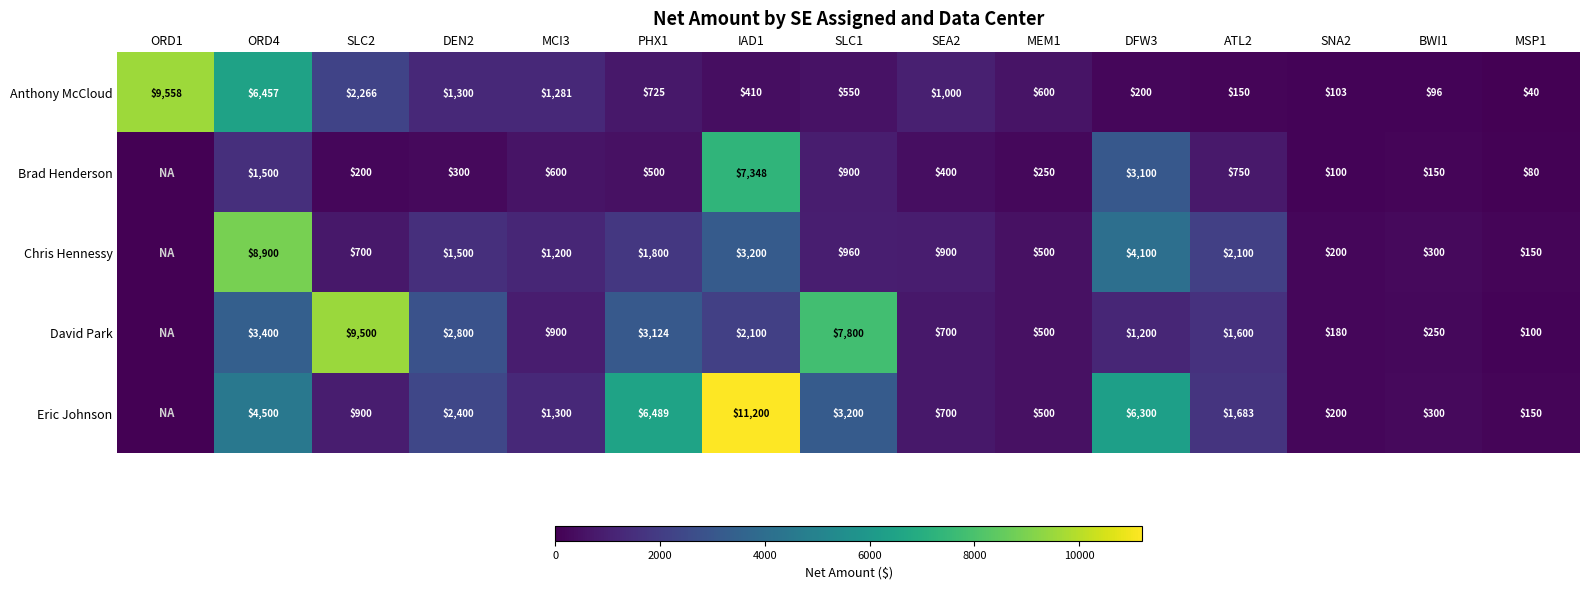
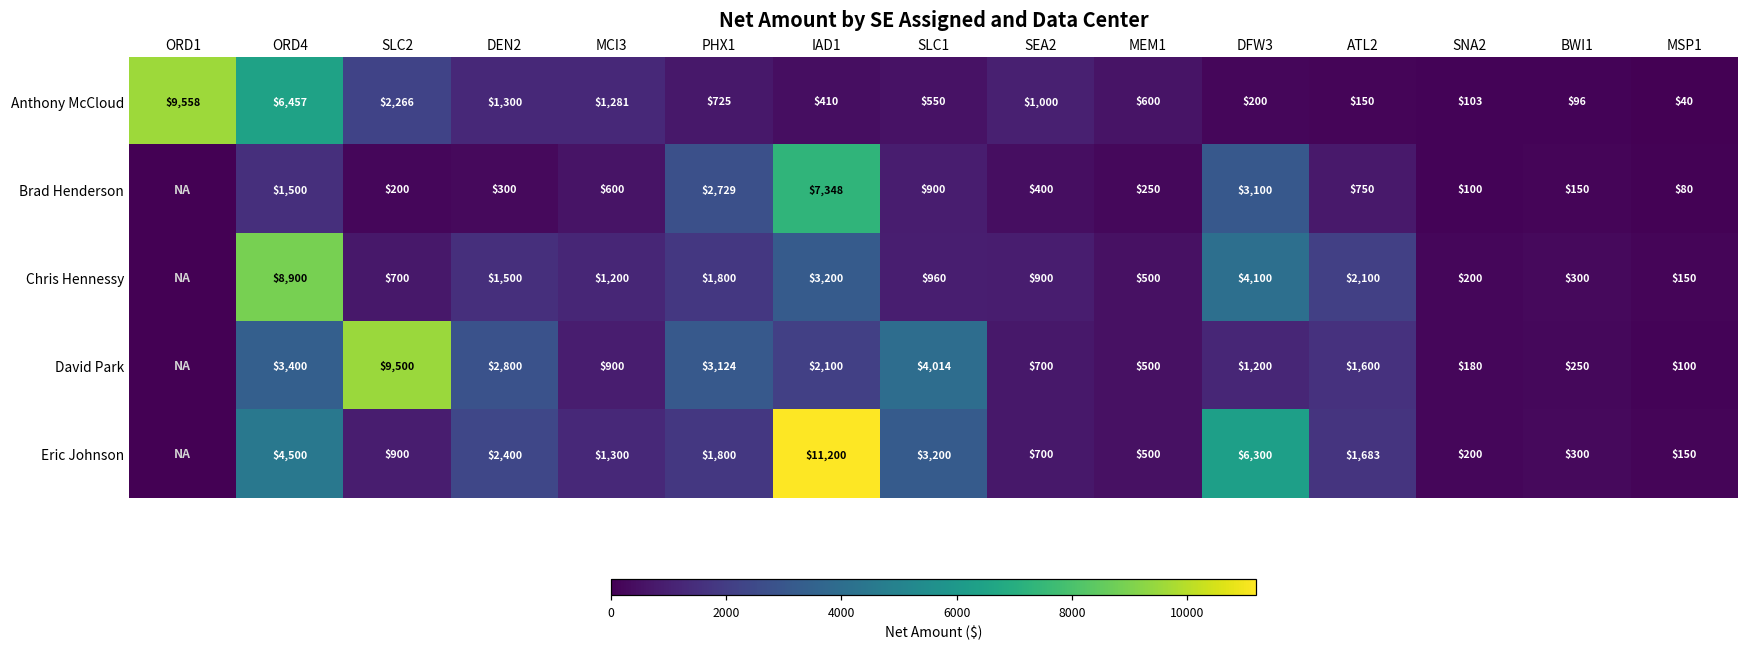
Brad Henderson, PHX1: $500 -> $2,729
David Park, SLC1: $7,800 -> $4,014
Eric Johnson, PHX1: $6,489 -> $1,800
